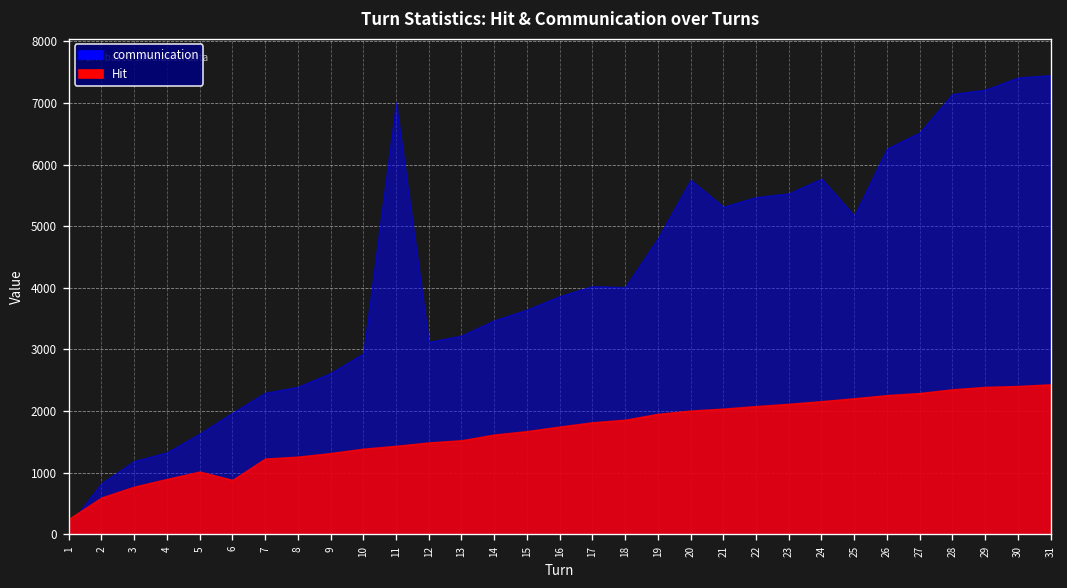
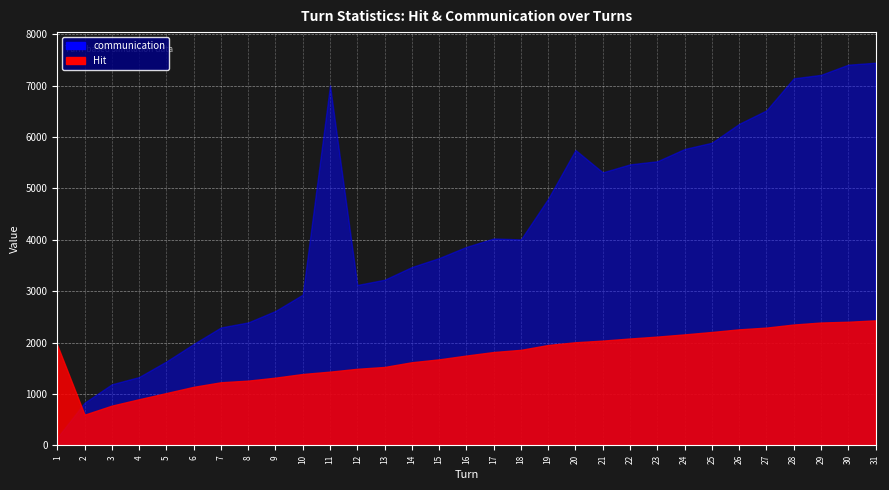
Hit, 1: 300 -> 2000
Hit, 6: 900 -> 1100
communication, 25: 5200 -> 5900
